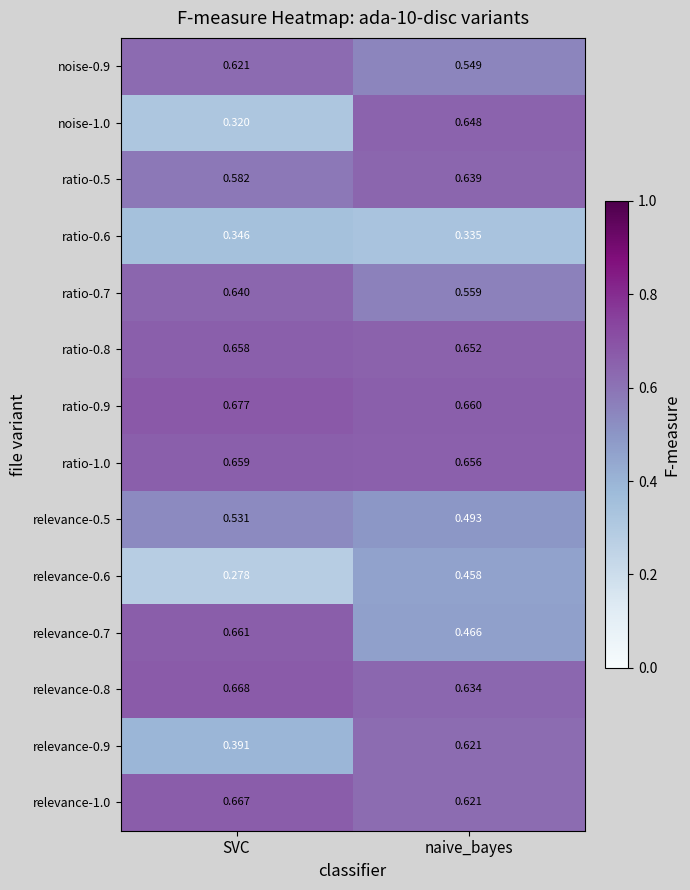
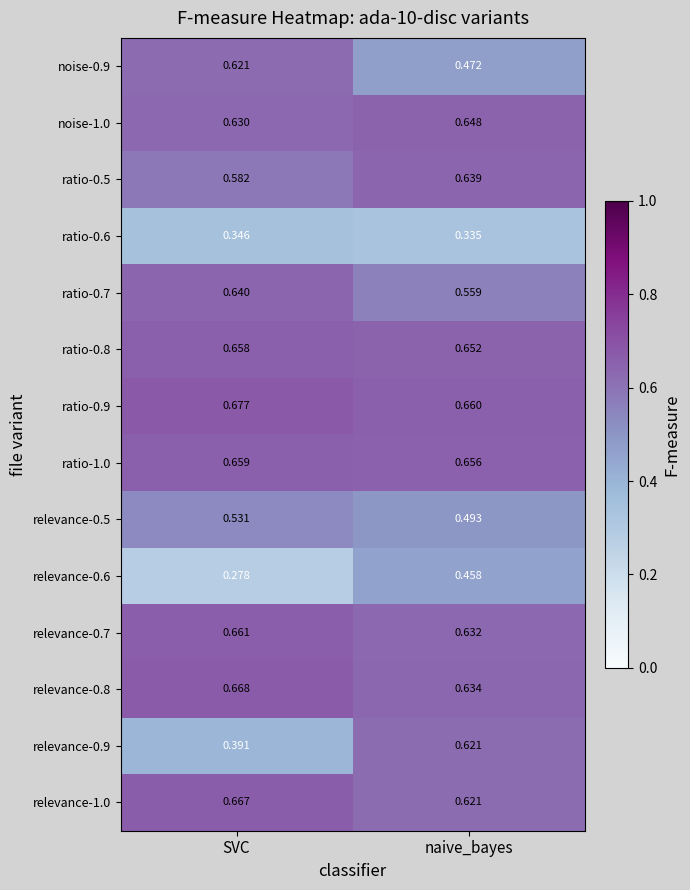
noise-0.9, naive_bayes: 0.549 -> 0.472
noise-1.0, SVC: 0.320 -> 0.630
relevance-0.7, naive_bayes: 0.466 -> 0.632
